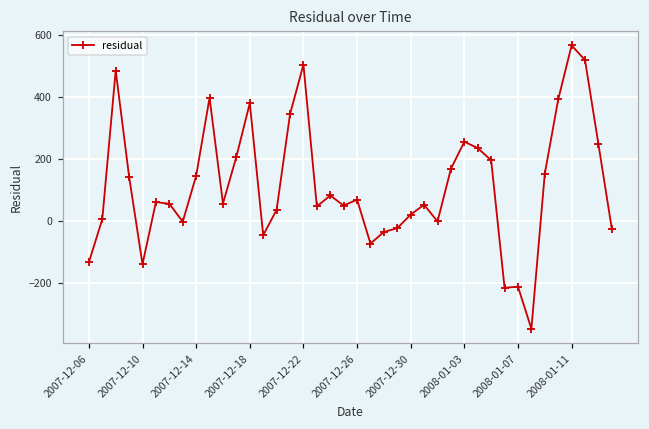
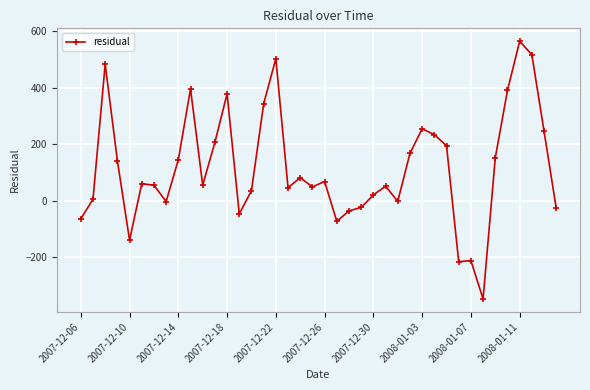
2007-12-06: -130 -> -60
